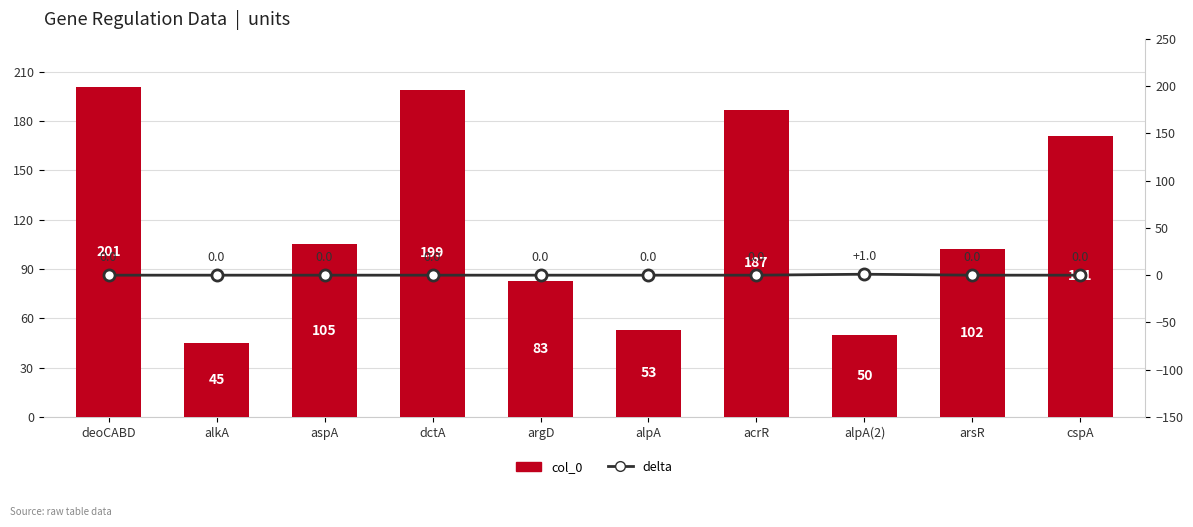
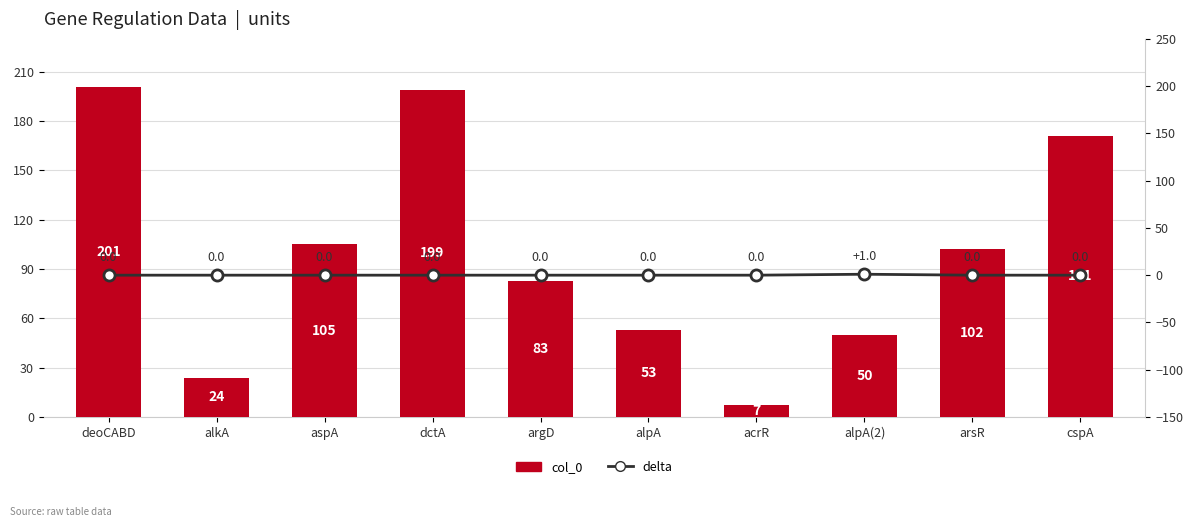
col_0, alkA: 45 -> 24
col_0, acrR: 187 -> 7
